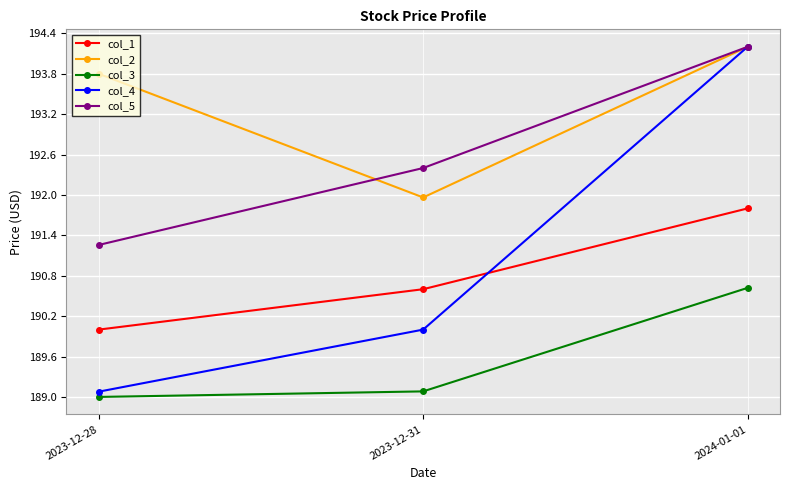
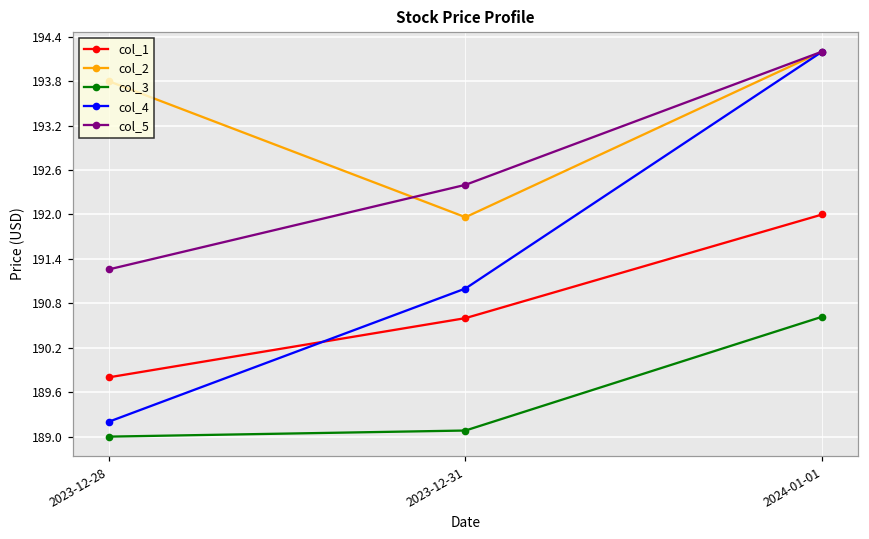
col_1, 2023-12-28: 190.0 -> 189.8
col_4, 2023-12-28: 189.1 -> 189.2
col_4, 2023-12-31: 190 -> 191
col_1, 2024-01-01: 191.8 -> 192.0
